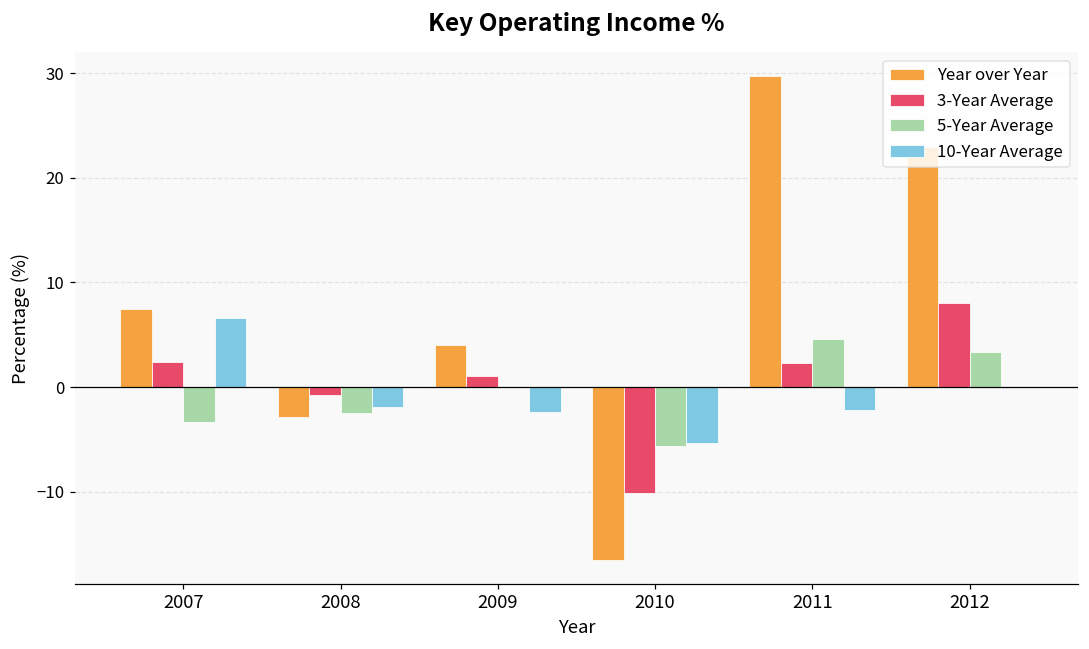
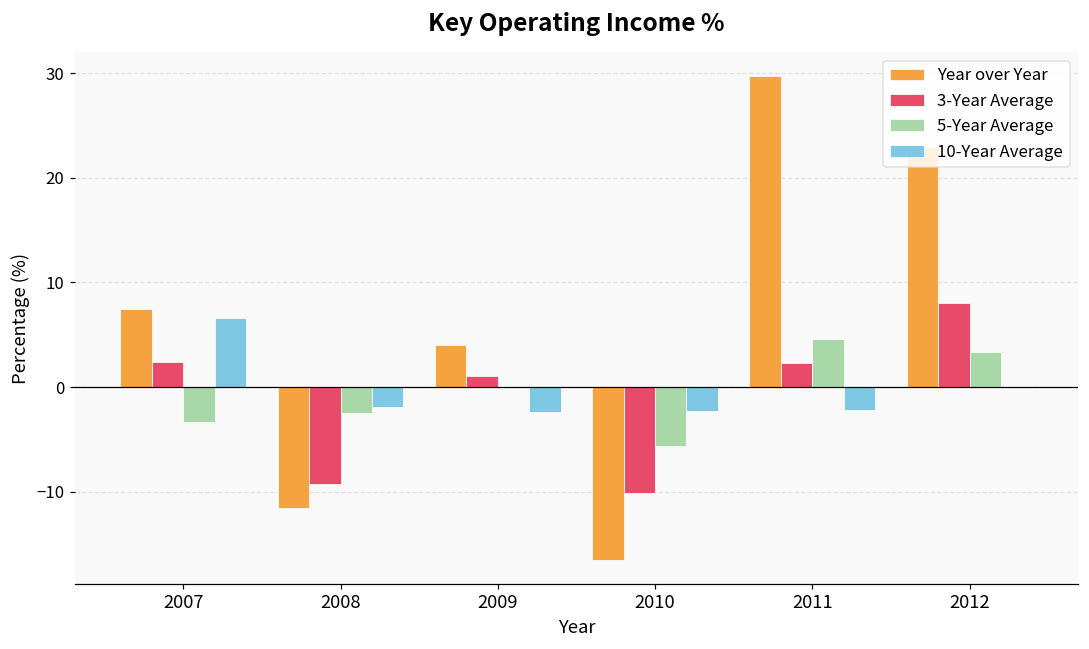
Year over Year, 2008: -3 -> -12
3-Year Average, 2008: -1 -> -9
10-Year Average, 2010: -5 -> -2
